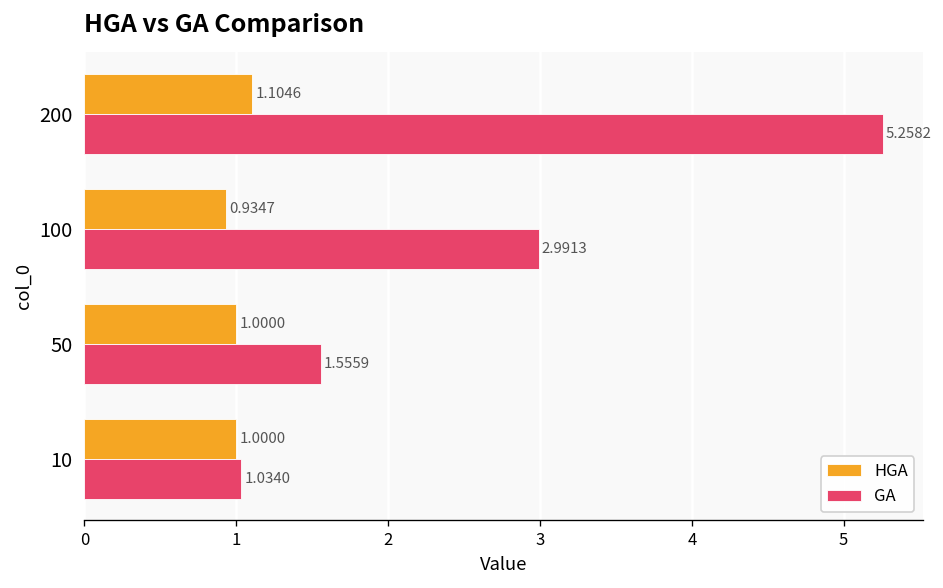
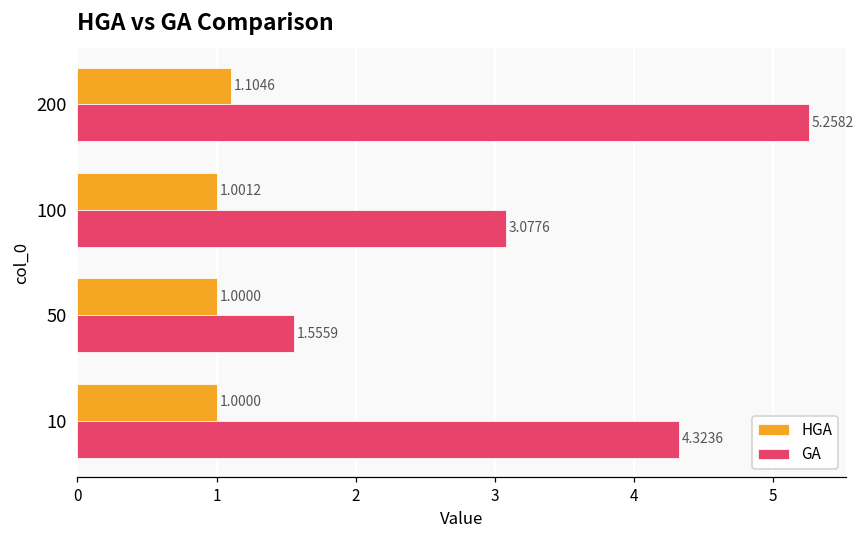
HGA, 100: 0.9347 -> 1.0012
GA, 100: 2.9913 -> 3.0776
GA, 10: 1.0340 -> 4.3236
